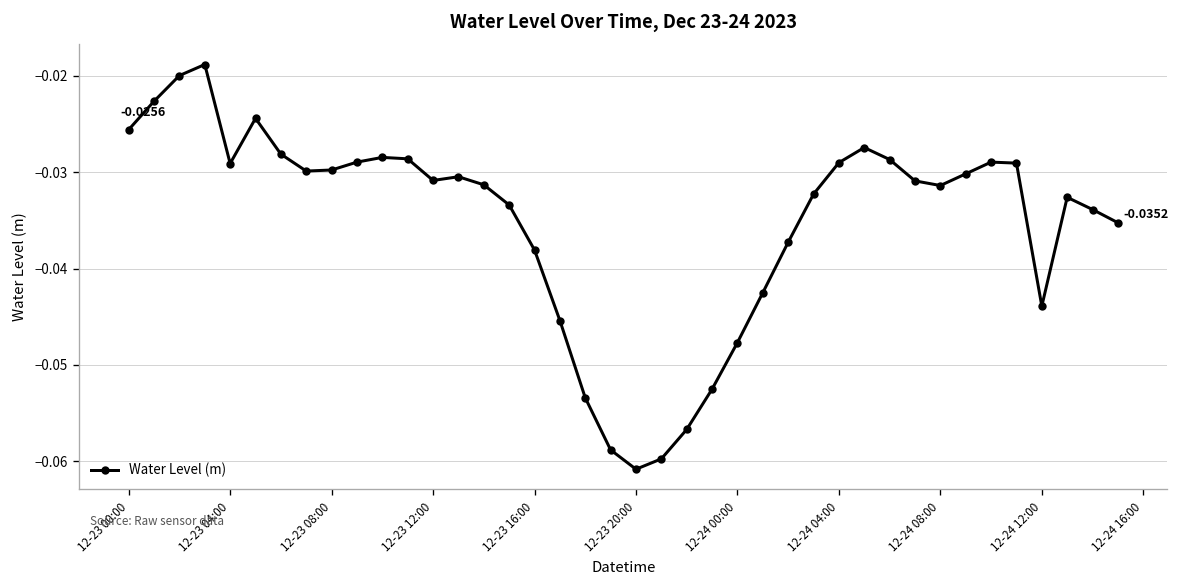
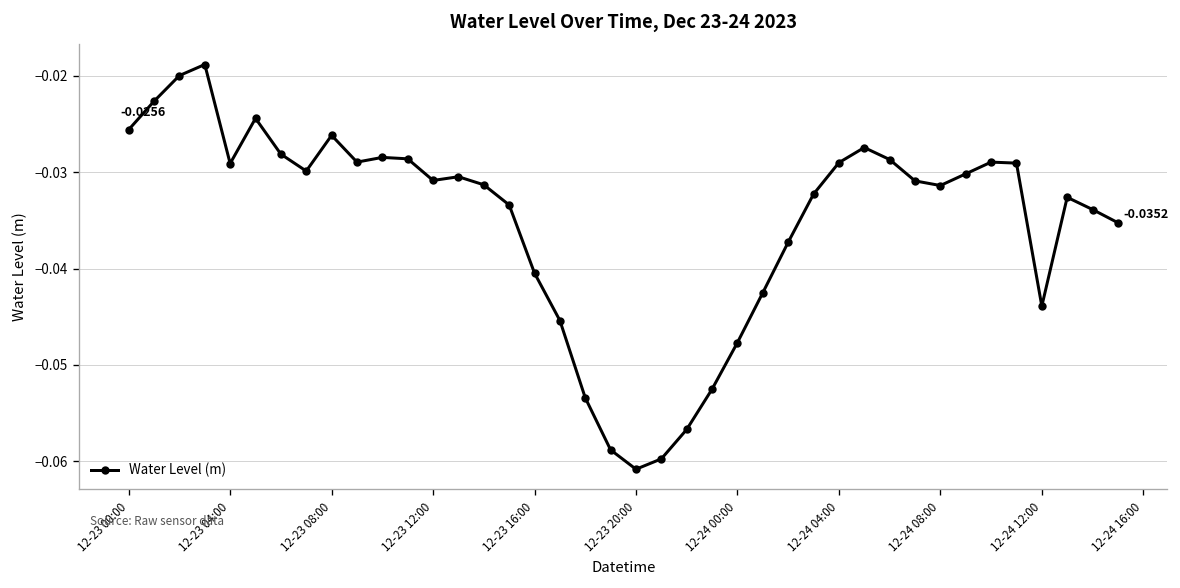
12-23 08:00: -0.030 -> -0.026
12-23 16:00: -0.038 -> -0.040
